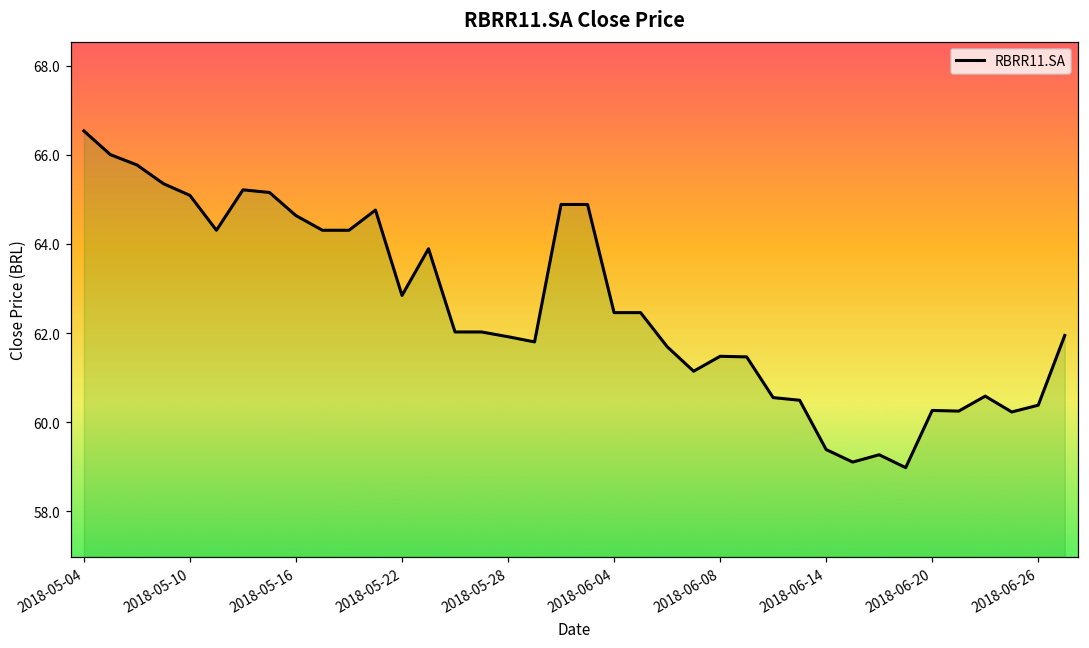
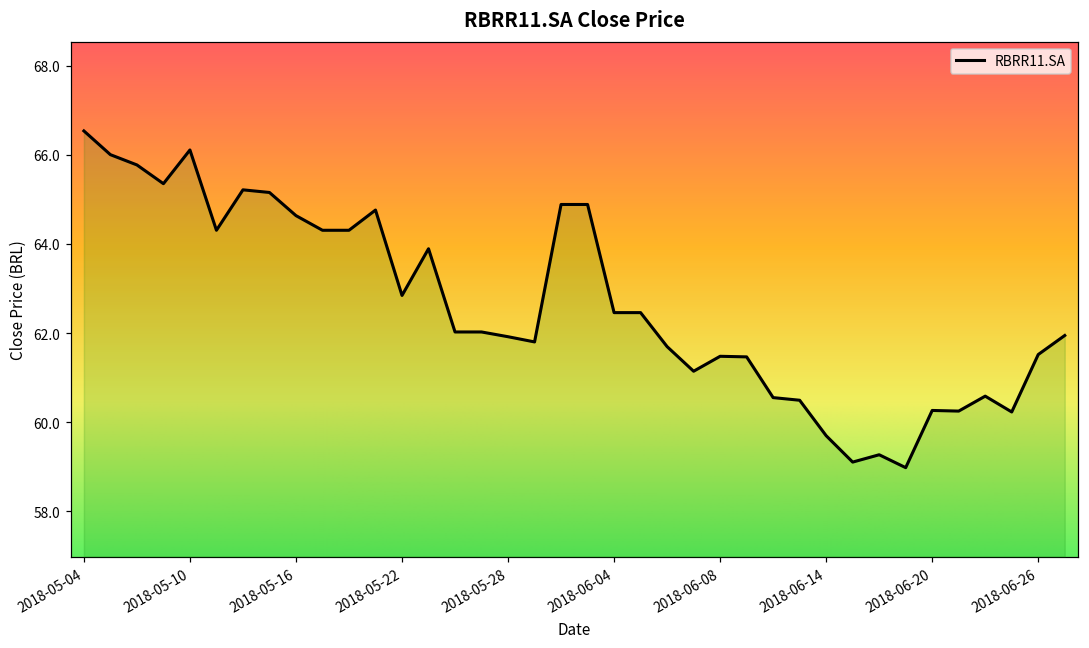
2018-05-10: 65.1 -> 66.1
2018-06-14: 59.4 -> 59.7
2018-06-26: 60.4 -> 61.5
